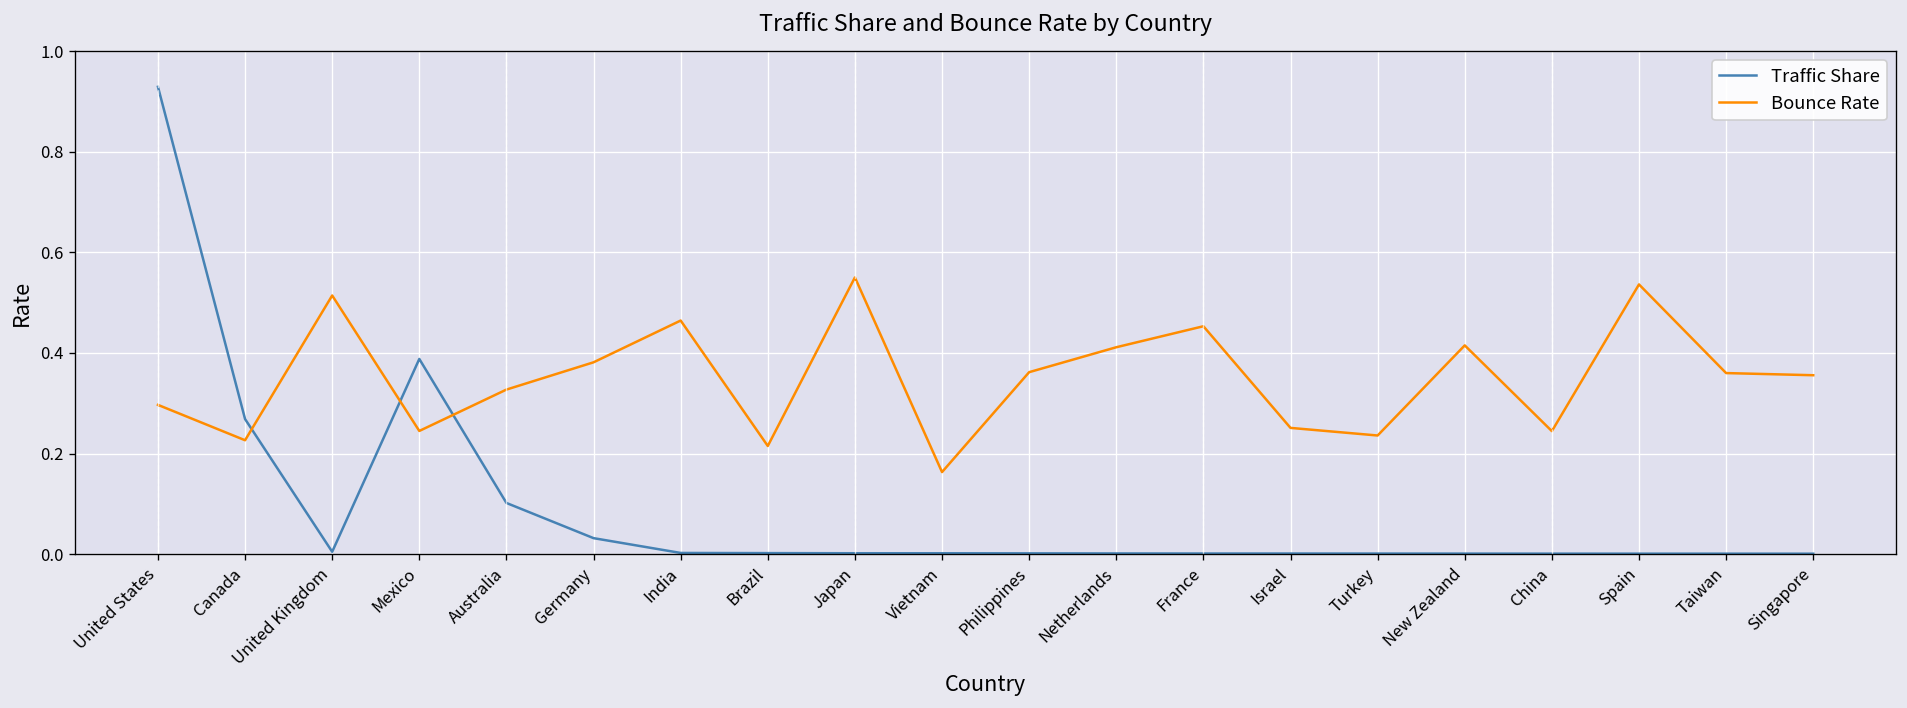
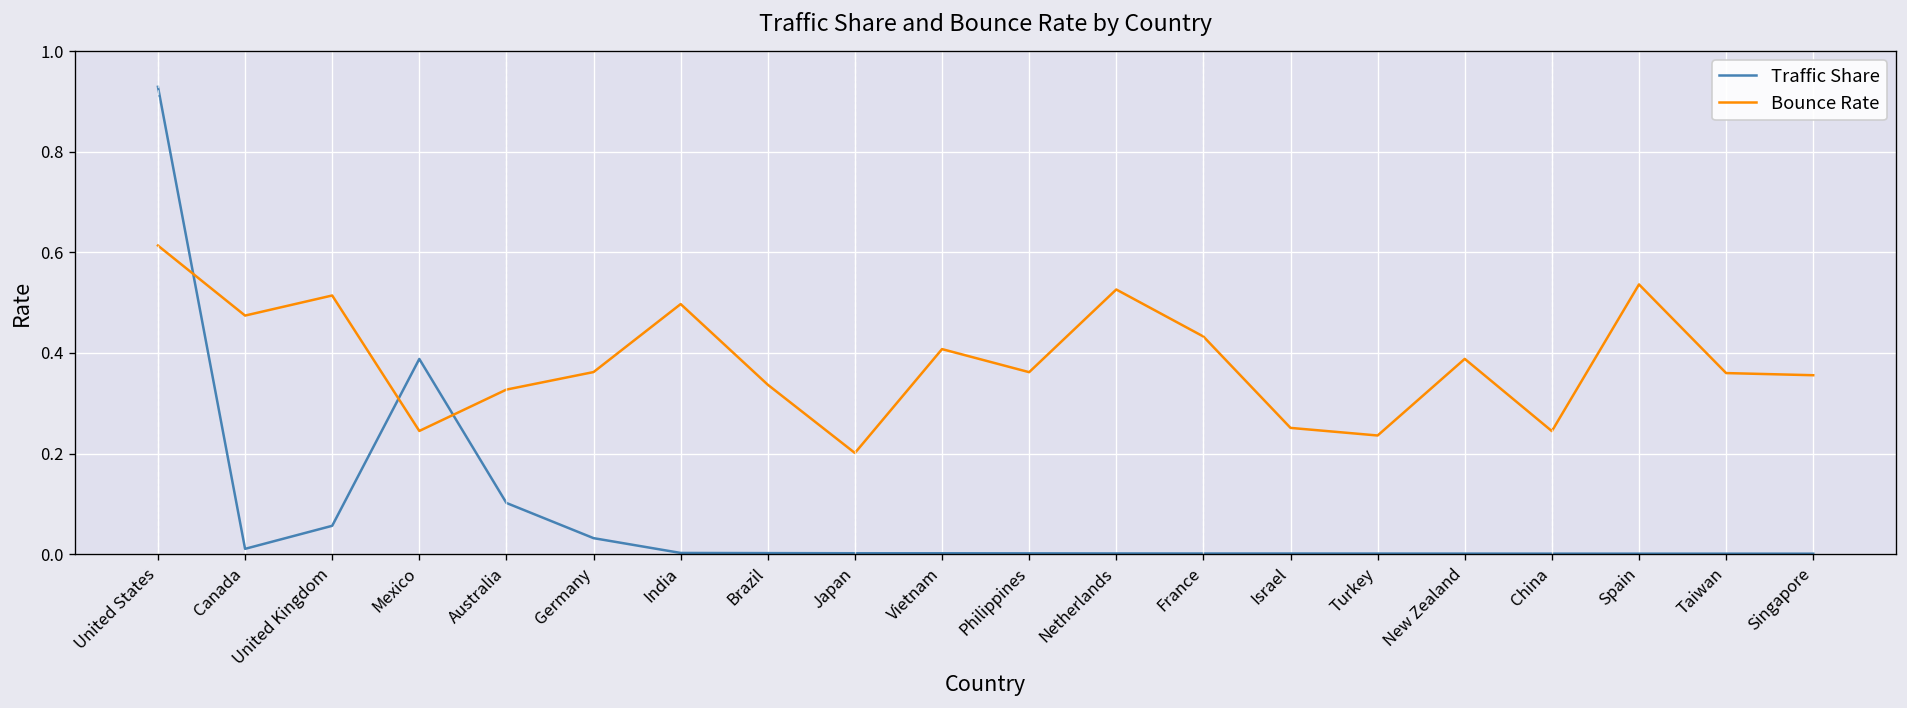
Bounce Rate, United States: 0.30 -> 0.61
Traffic Share, Canada: 0.27 -> 0.01
Bounce Rate, Canada: 0.23 -> 0.47
Traffic Share, United Kingdom: 0.00 -> 0.06
Bounce Rate, Germany: 0.38 -> 0.36
Bounce Rate, India: 0.46 -> 0.50
Bounce Rate, Brazil: 0.22 -> 0.34
Bounce Rate, Japan: 0.55 -> 0.20
Bounce Rate, Vietnam: 0.16 -> 0.41
Bounce Rate, Netherlands: 0.41 -> 0.53
Bounce Rate, France: 0.45 -> 0.43
Bounce Rate, New Zealand: 0.42 -> 0.39
